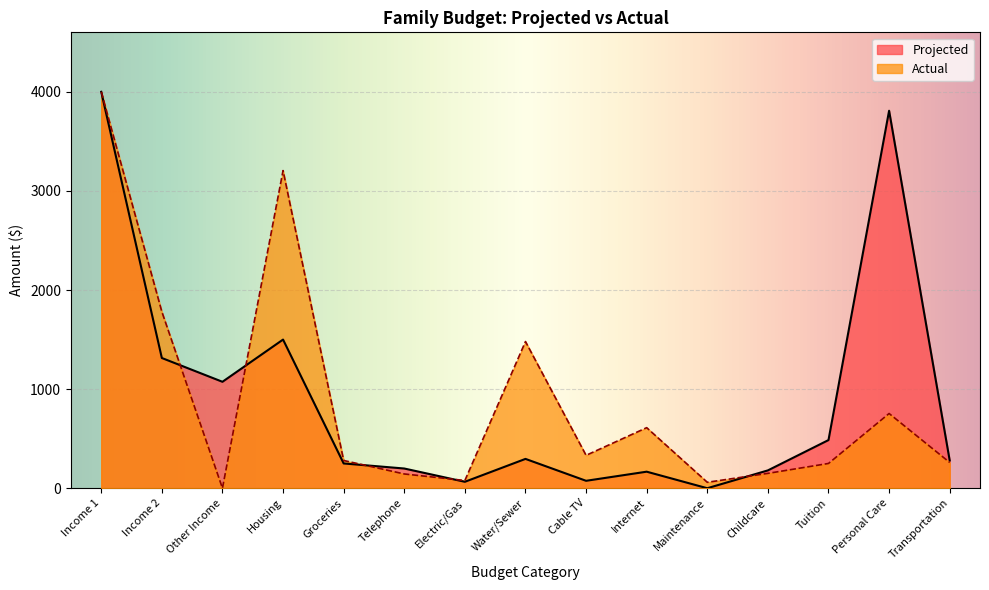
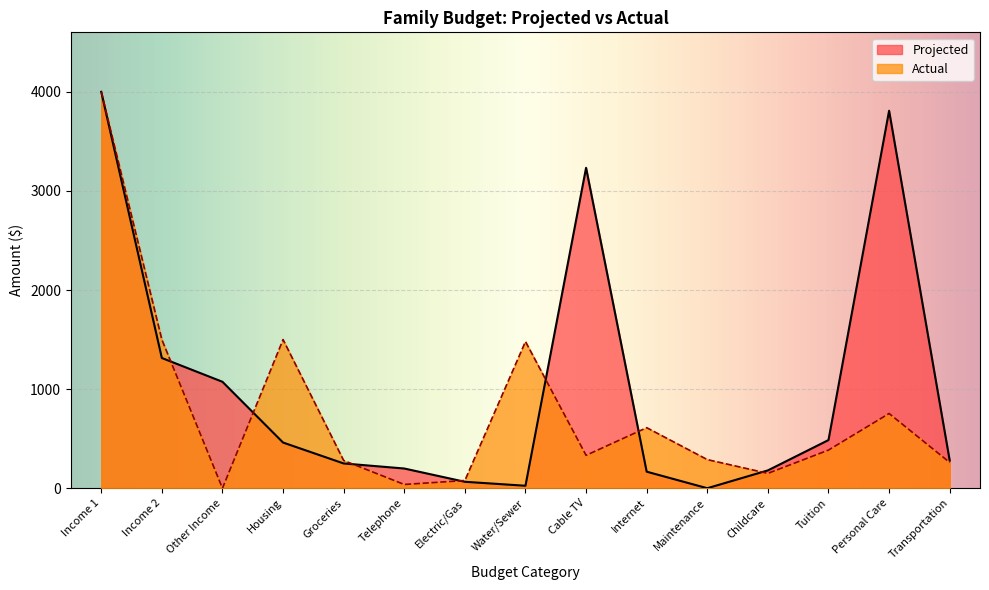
Actual, Income 2: 1800 -> 1500
Projected, Housing: 1500 -> 500
Actual, Housing: 3200 -> 1500
Actual, Telephone: 100 -> 0
Projected, Water/Sewer: 300 -> 0
Projected, Cable TV: 100 -> 3200
Actual, Maintenance: 100 -> 300
Actual, Tuition: 300 -> 400
